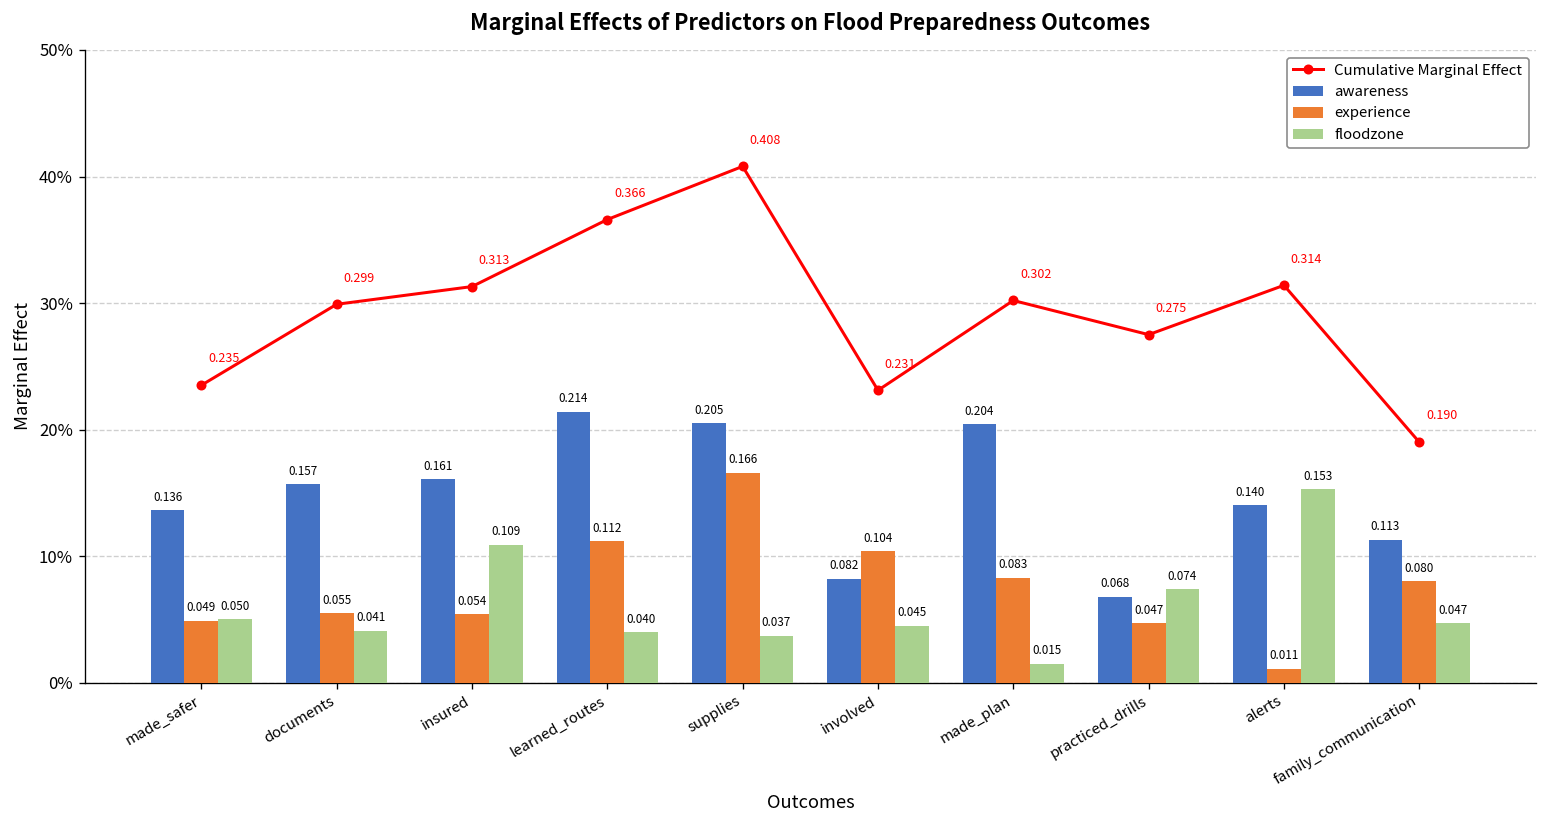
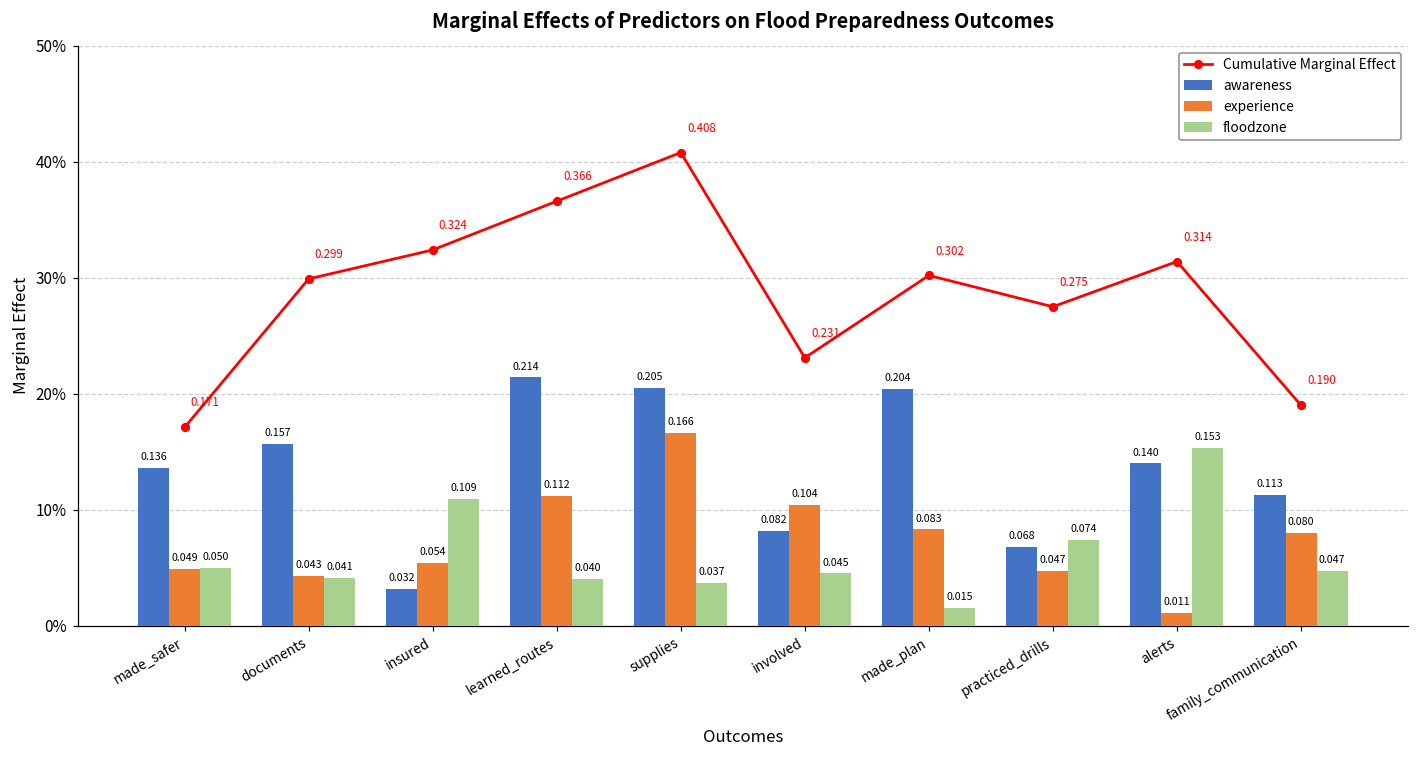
Cumulative Marginal Effect, made_safer: 0.235 -> 0.171
experience, documents: 0.055 -> 0.043
awareness, insured: 0.161 -> 0.032
Cumulative Marginal Effect, insured: 0.313 -> 0.324
